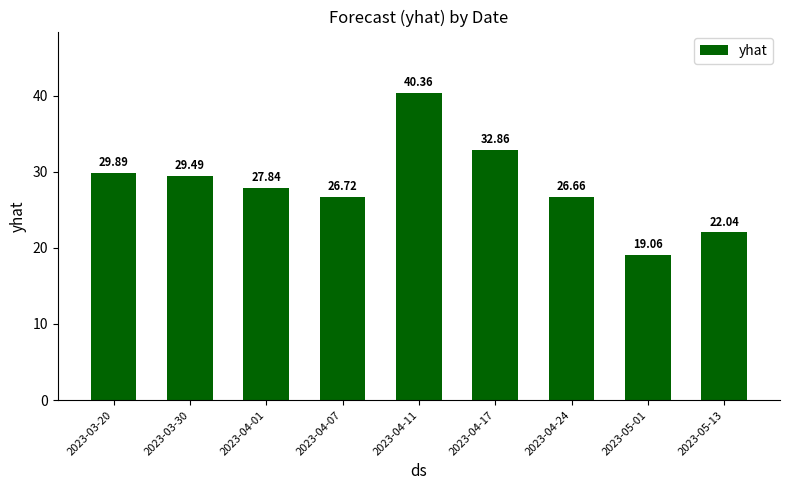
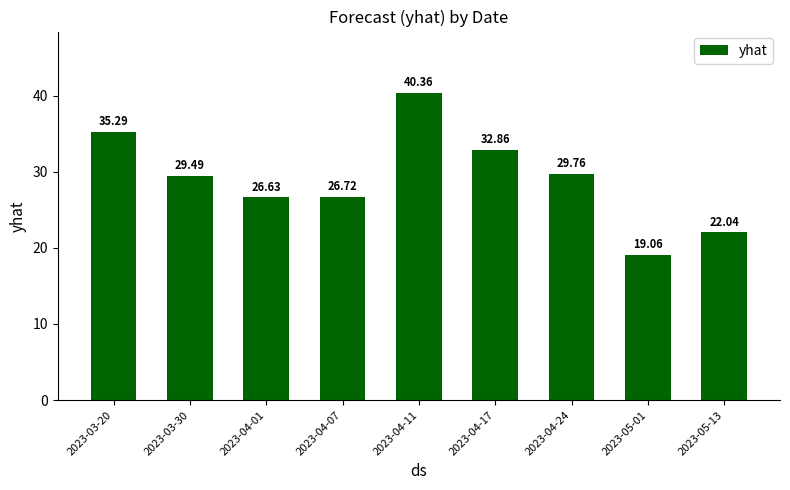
2023-03-20: 29.89 -> 35.29
2023-04-01: 27.84 -> 26.63
2023-04-24: 26.66 -> 29.76
